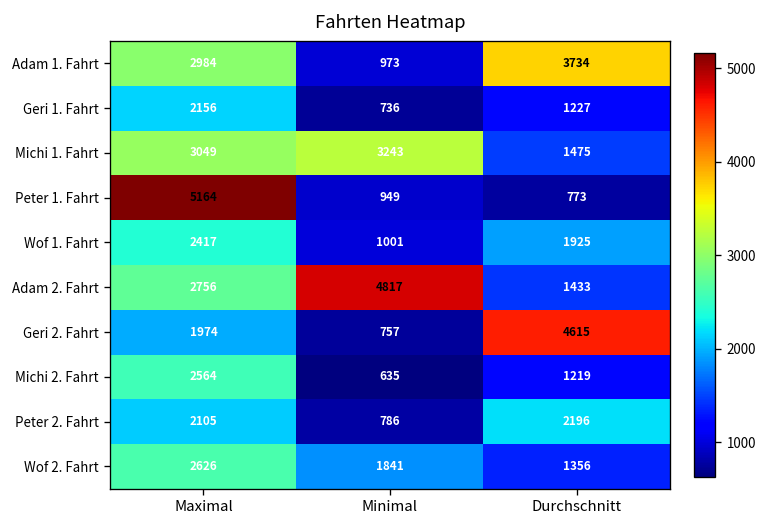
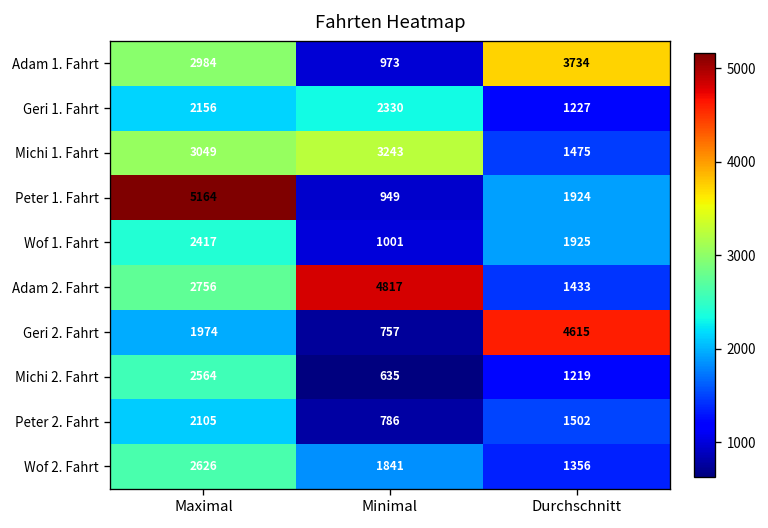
Geri 1. Fahrt, Minimal: 736 -> 2330
Peter 1. Fahrt, Durchschnitt: 773 -> 1924
Peter 2. Fahrt, Durchschnitt: 2196 -> 1502
